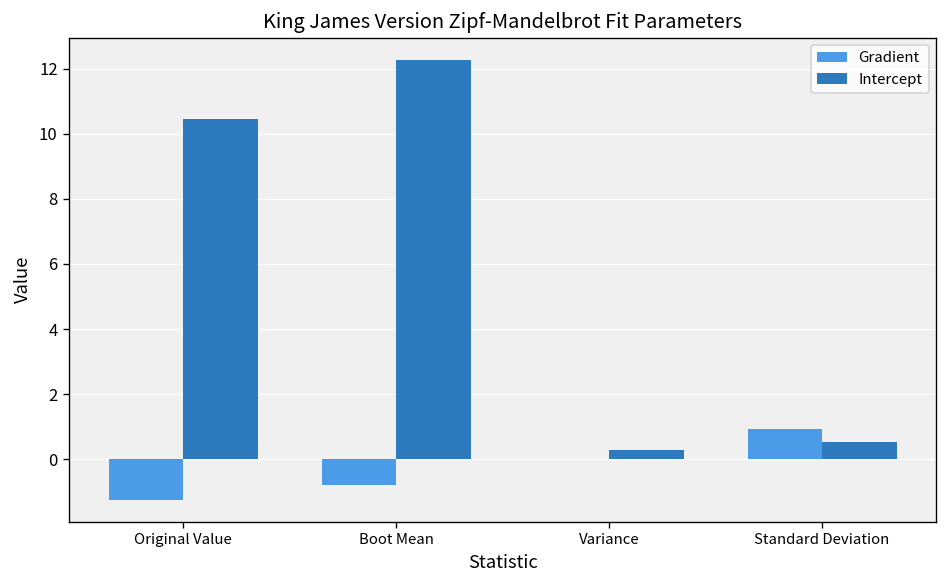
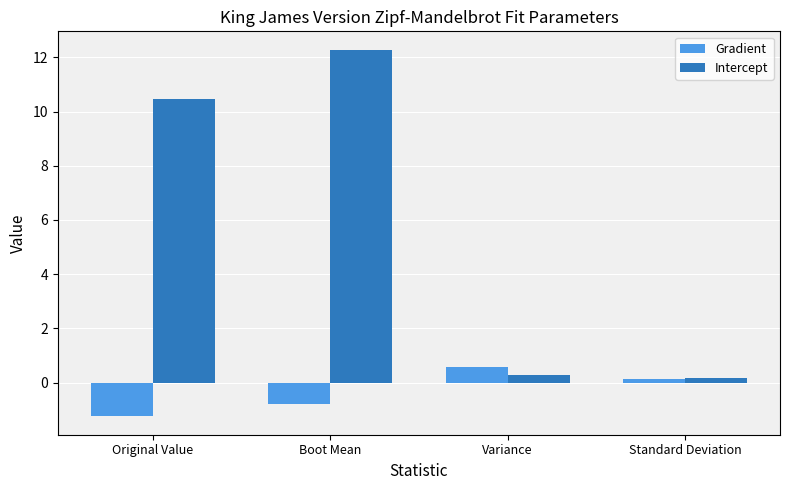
Gradient, Variance: 0.0 -> 0.6
Gradient, Standard Deviation: 0.9 -> 0.1
Intercept, Standard Deviation: 0.5 -> 0.2
